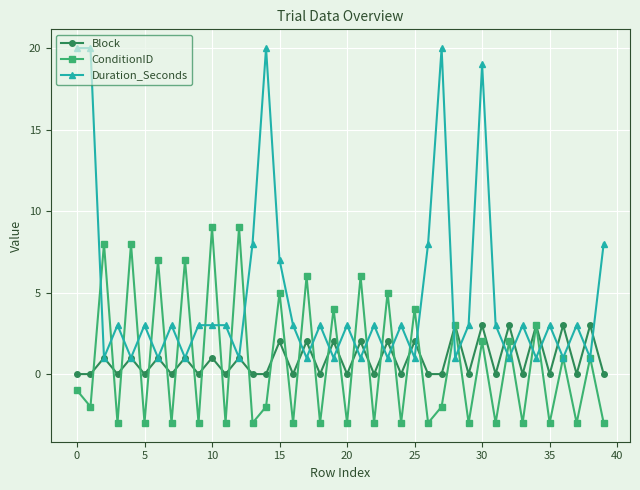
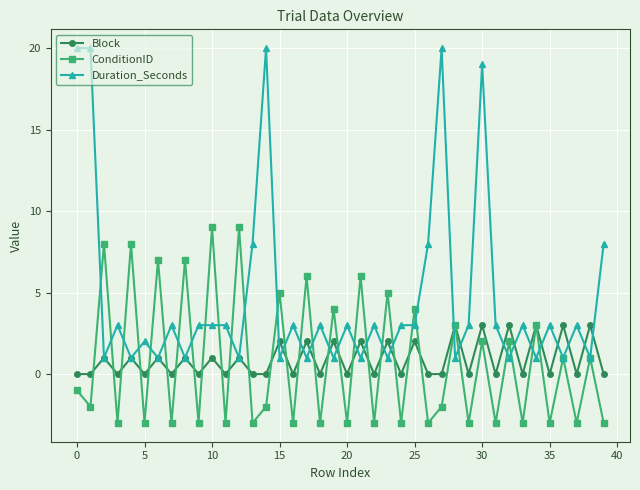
Duration_Seconds, 5: 3 -> 2
Duration_Seconds, 15: 7 -> 1
Duration_Seconds, 25: 1 -> 3
